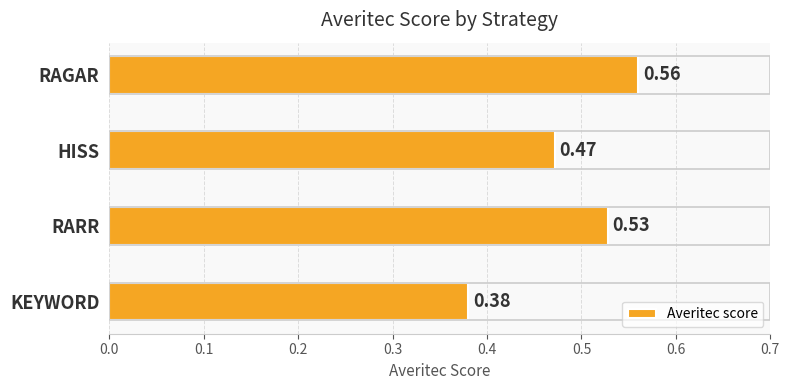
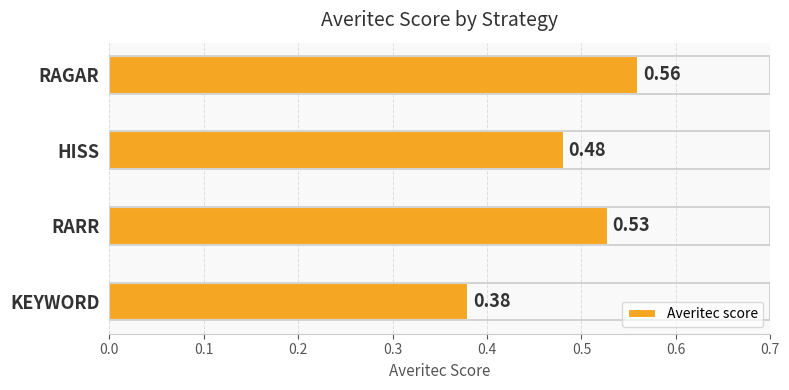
HISS: 0.47 -> 0.48
